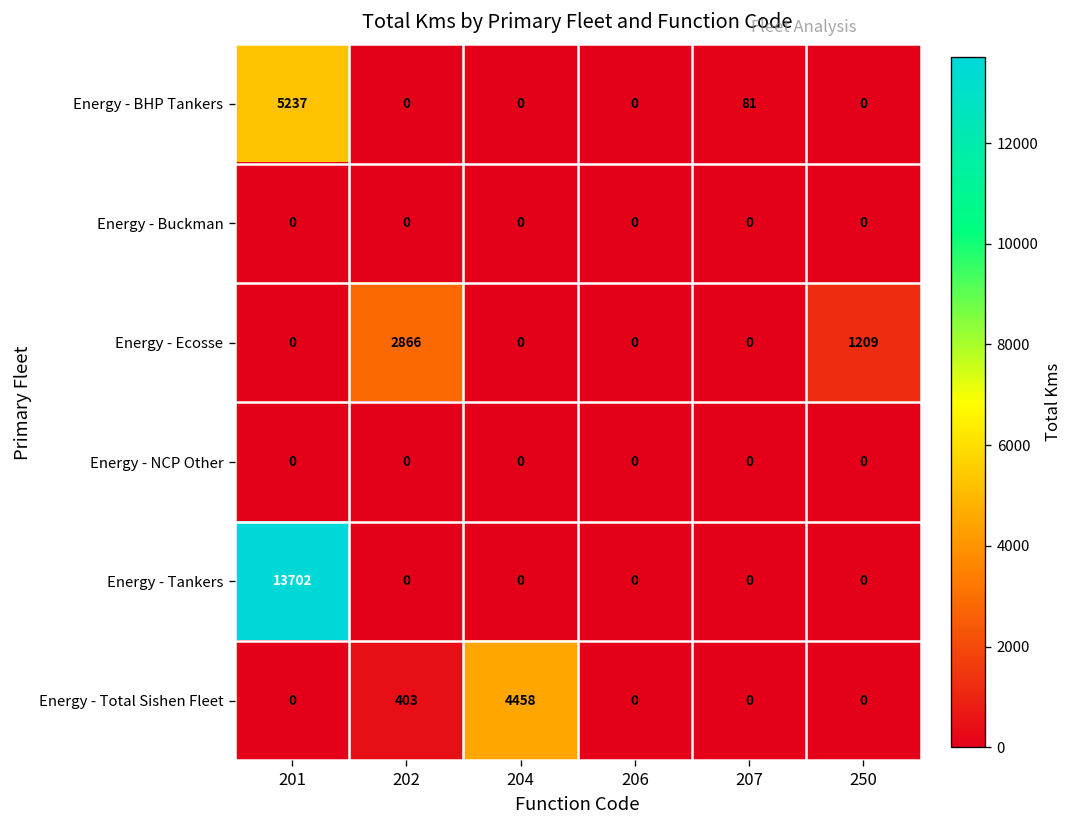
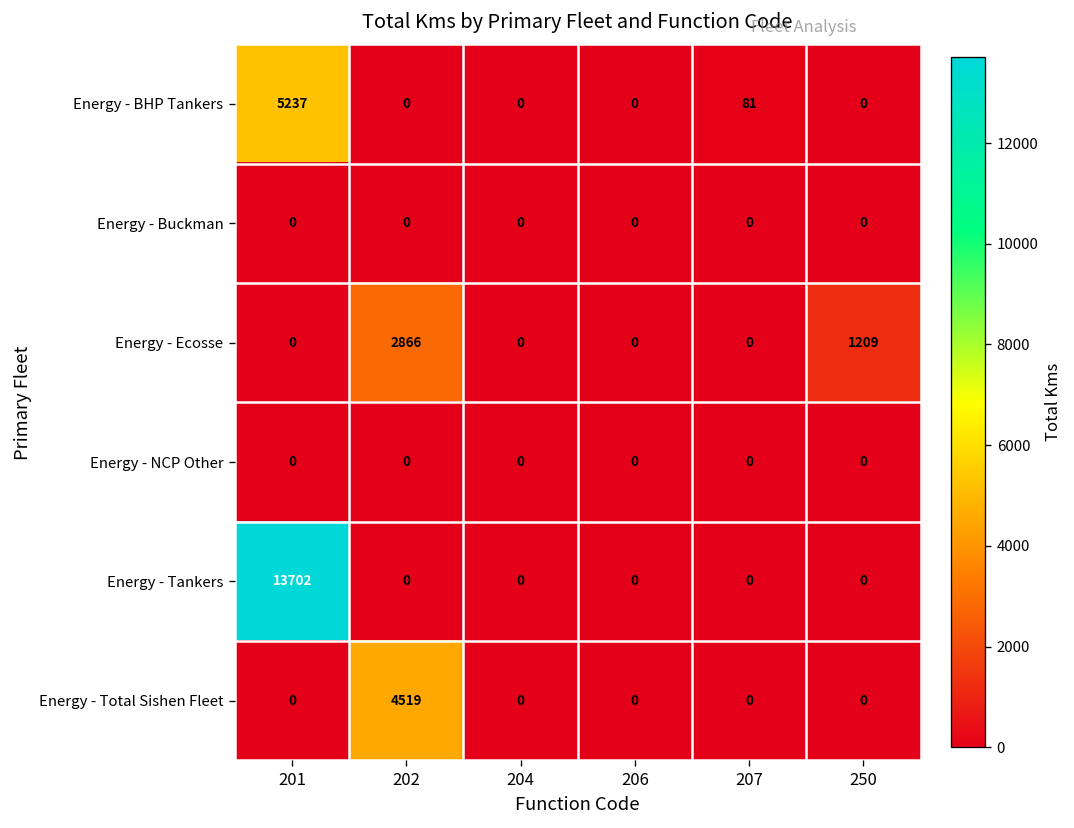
Energy - Total Sishen Fleet, 202: 403 -> 4519
Energy - Total Sishen Fleet, 204: 4458 -> 0
